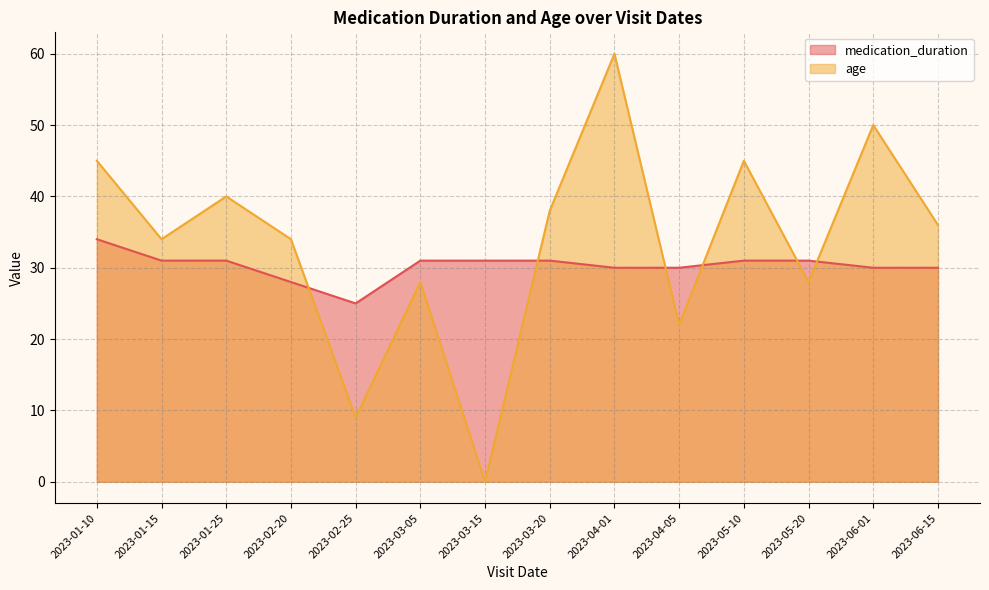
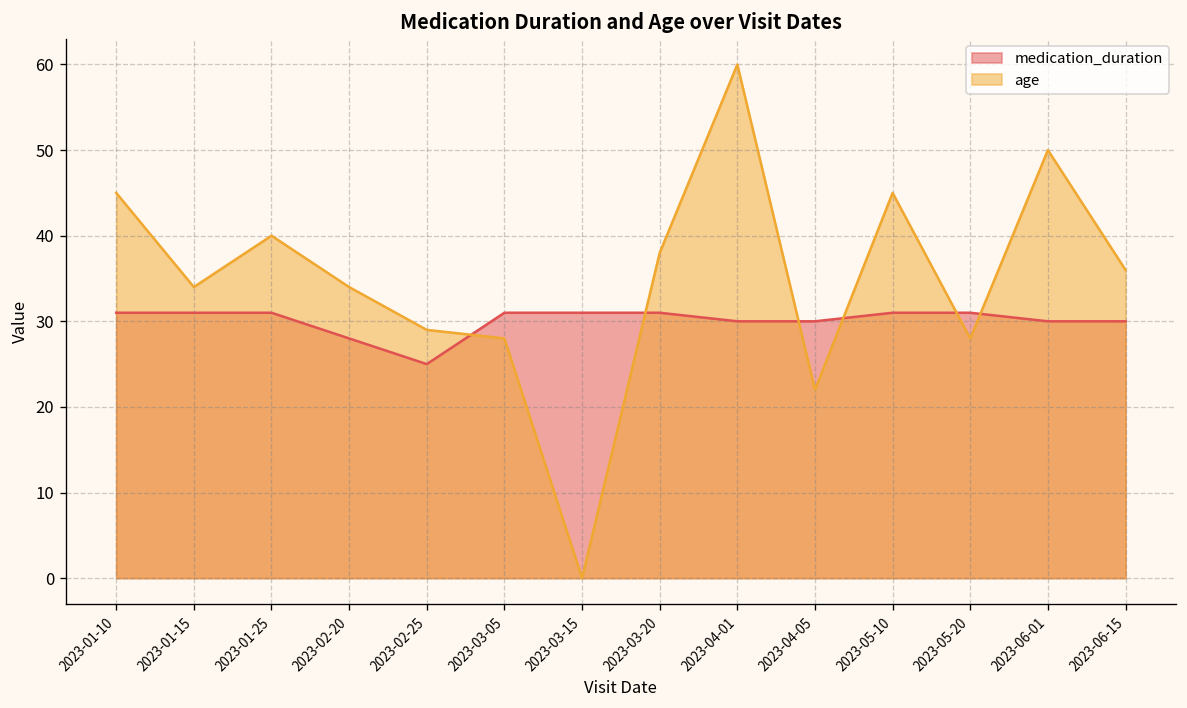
medication_duration, 2023-01-10: 34 -> 31
age, 2023-02-25: 9 -> 29
